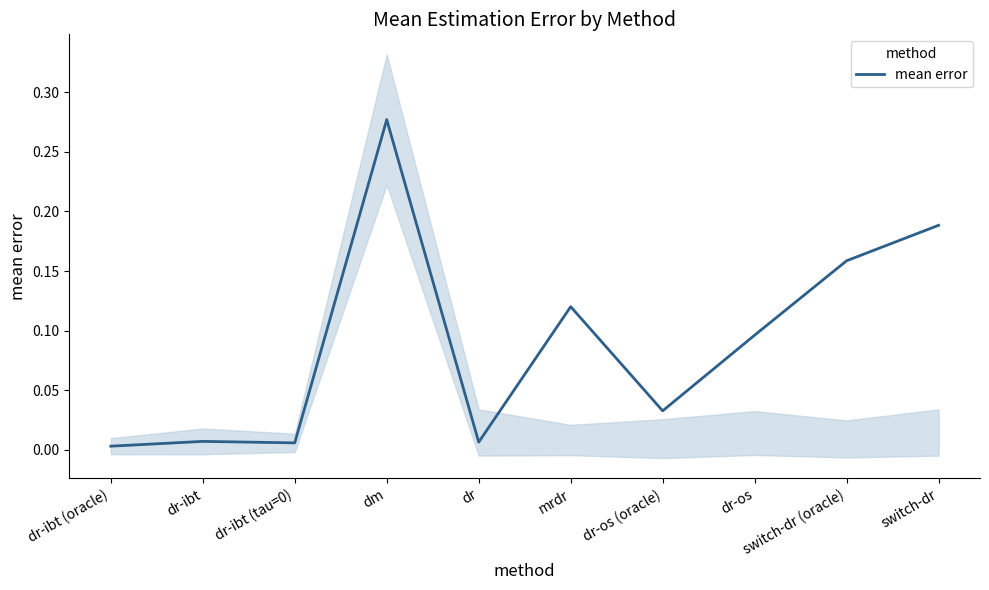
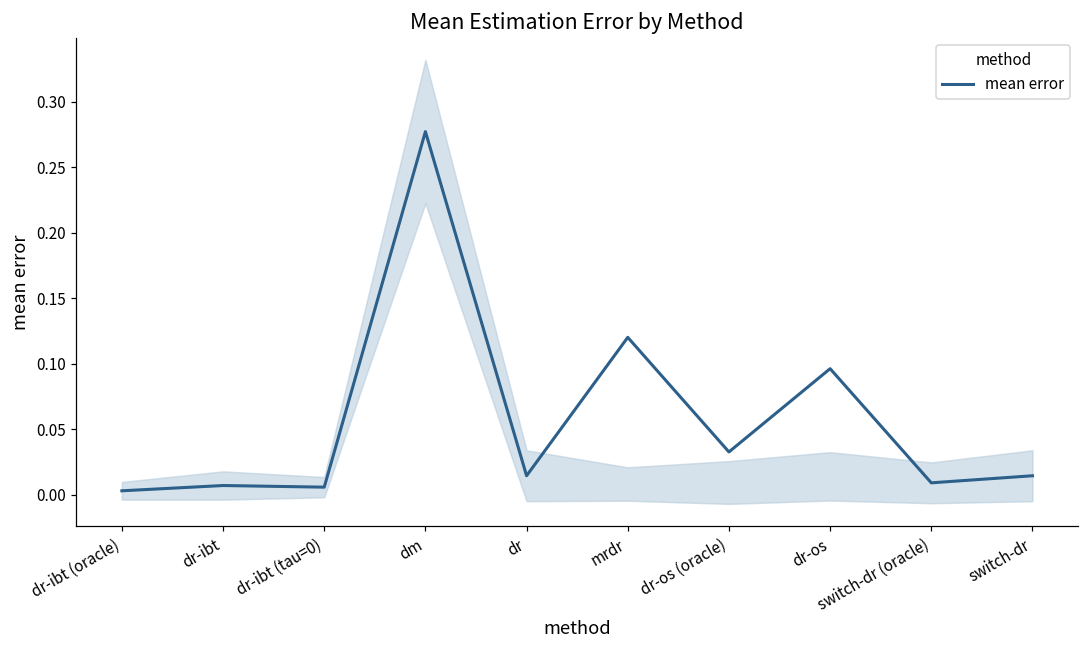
mean error, dr: 0.006 -> 0.014
mean error, switch-dr (oracle): 0.159 -> 0.009
mean error, switch-dr: 0.188 -> 0.014
